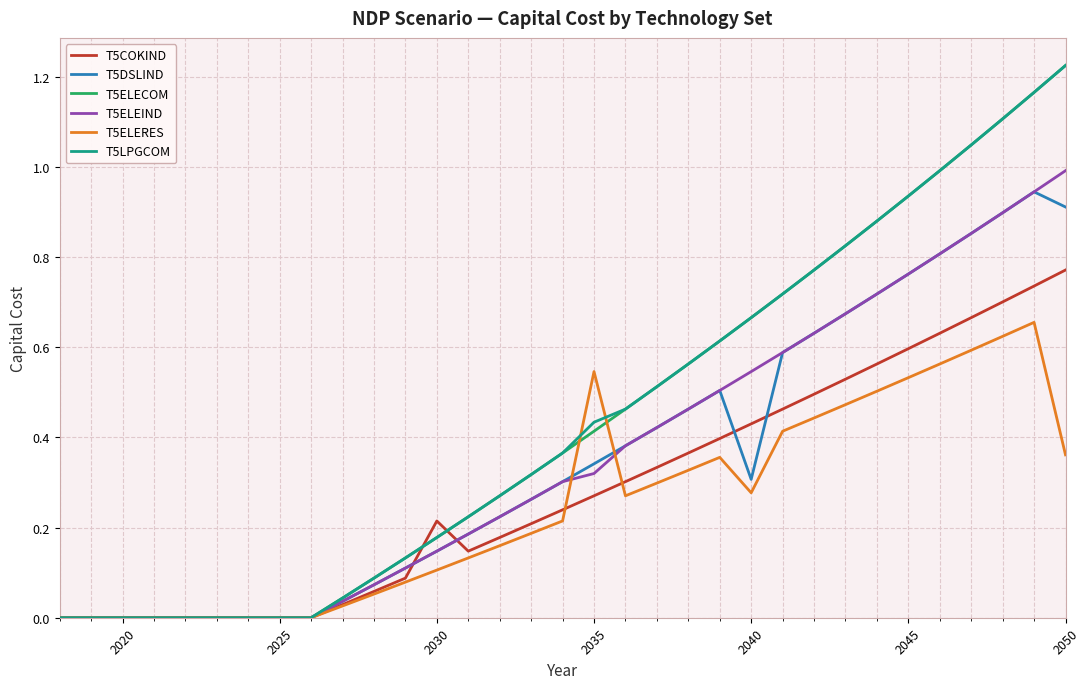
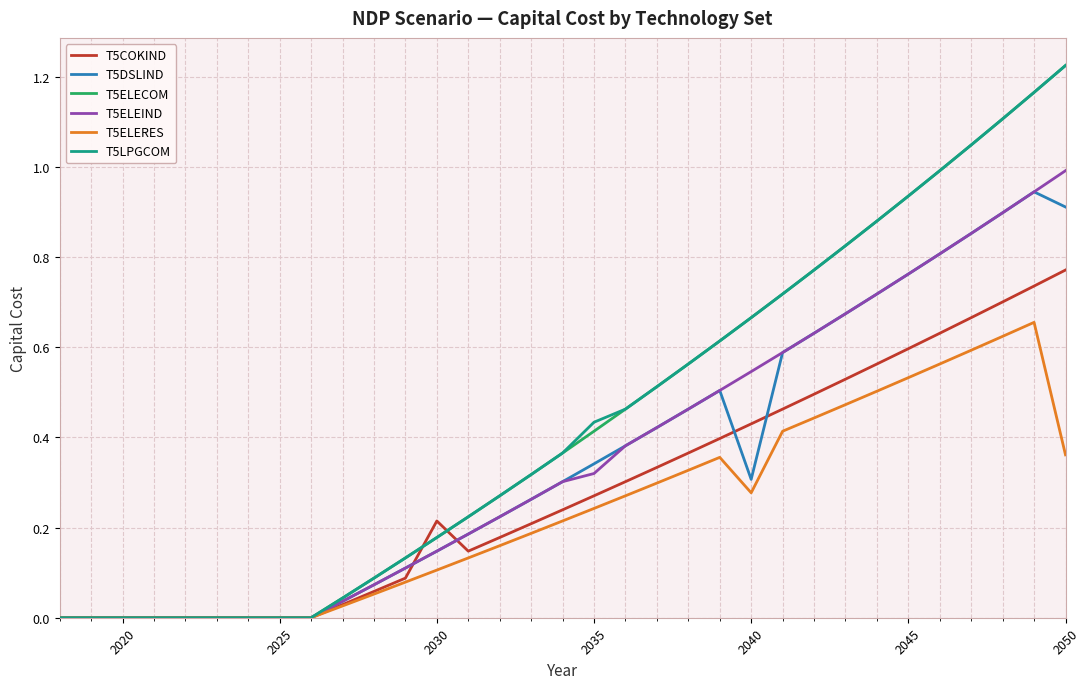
T5ELERES, 2035: 0.55 -> 0.24
